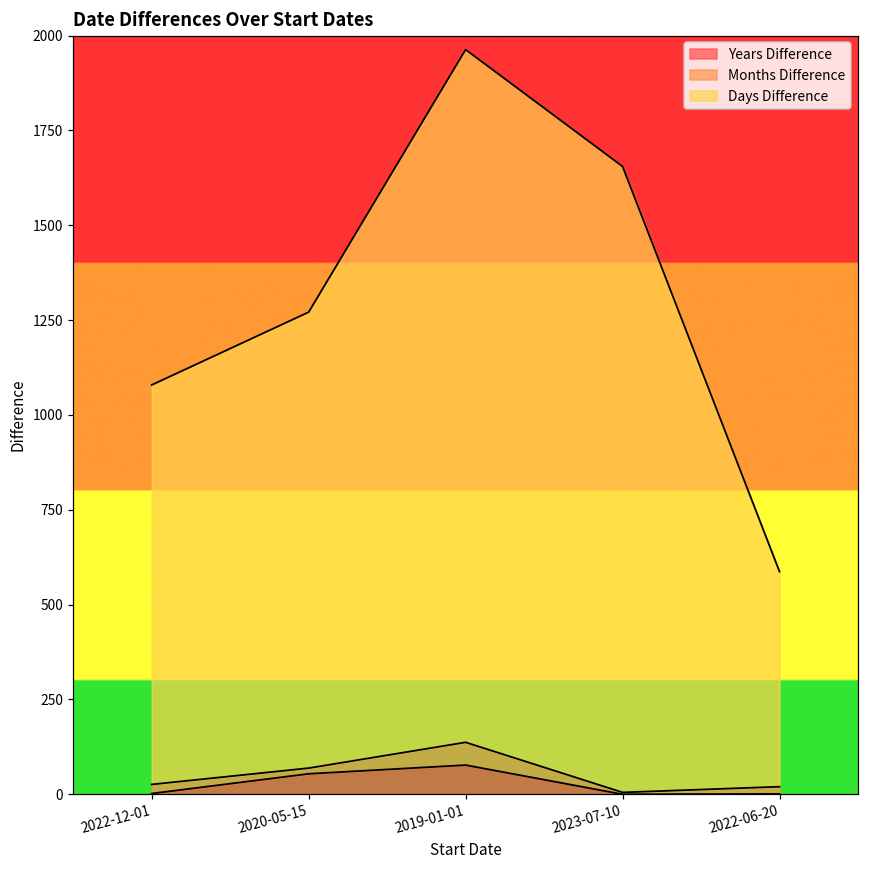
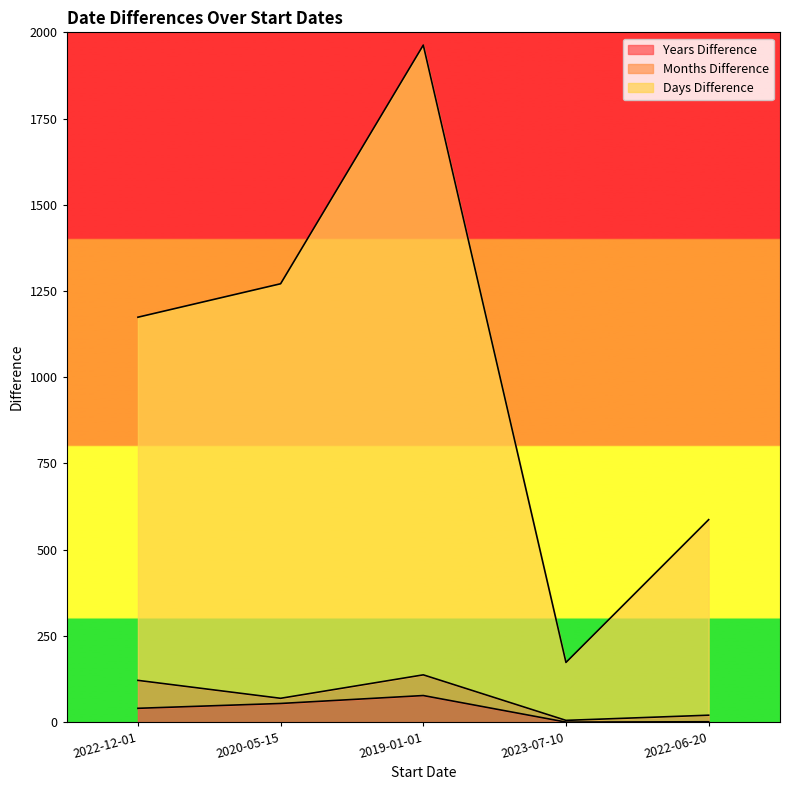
Years Difference, 2022-12-01: 0 -> 40
Months Difference, 2022-12-01: 20 -> 80
Days Difference, 2023-07-10: 1650 -> 170
